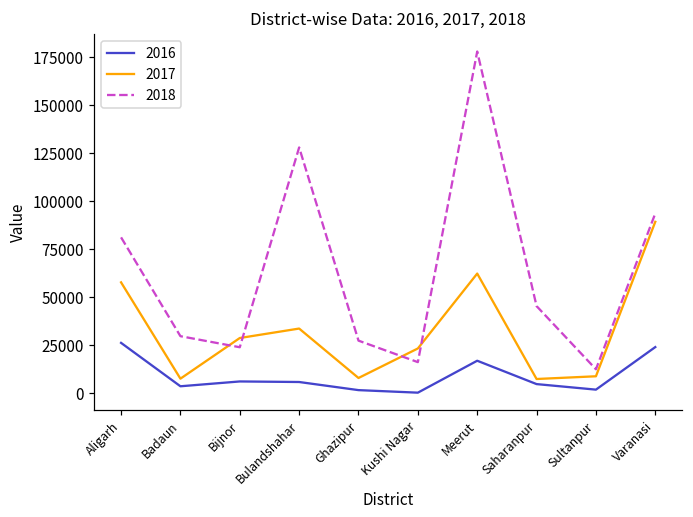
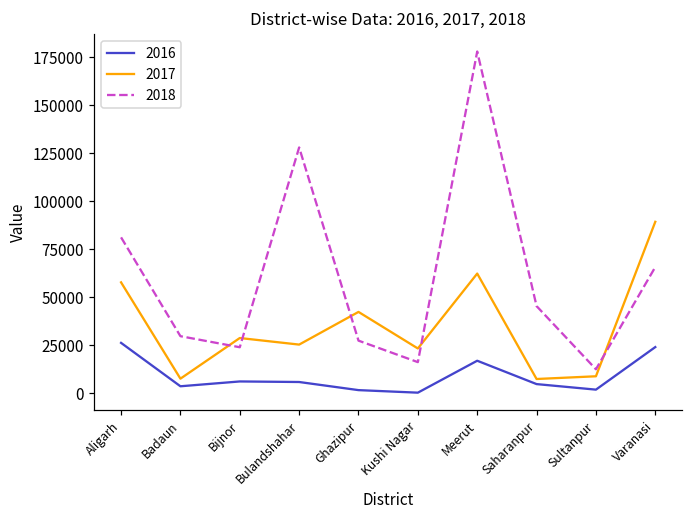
2017, Bulandshahar: 34000 -> 25000
2017, Ghazipur: 8000 -> 42000
2018, Varanasi: 94000 -> 66000
